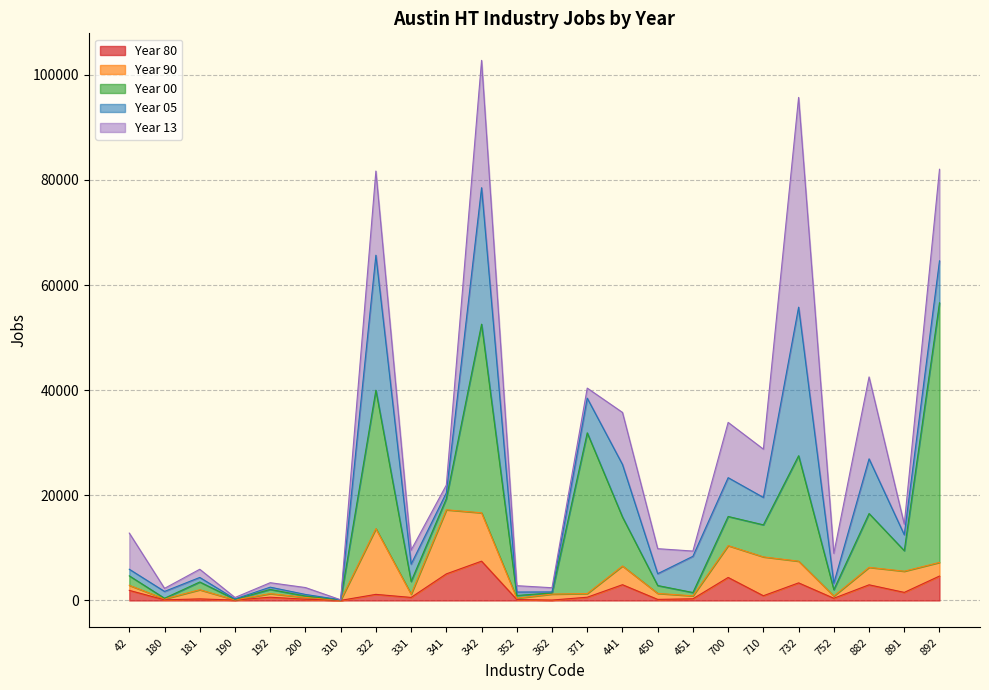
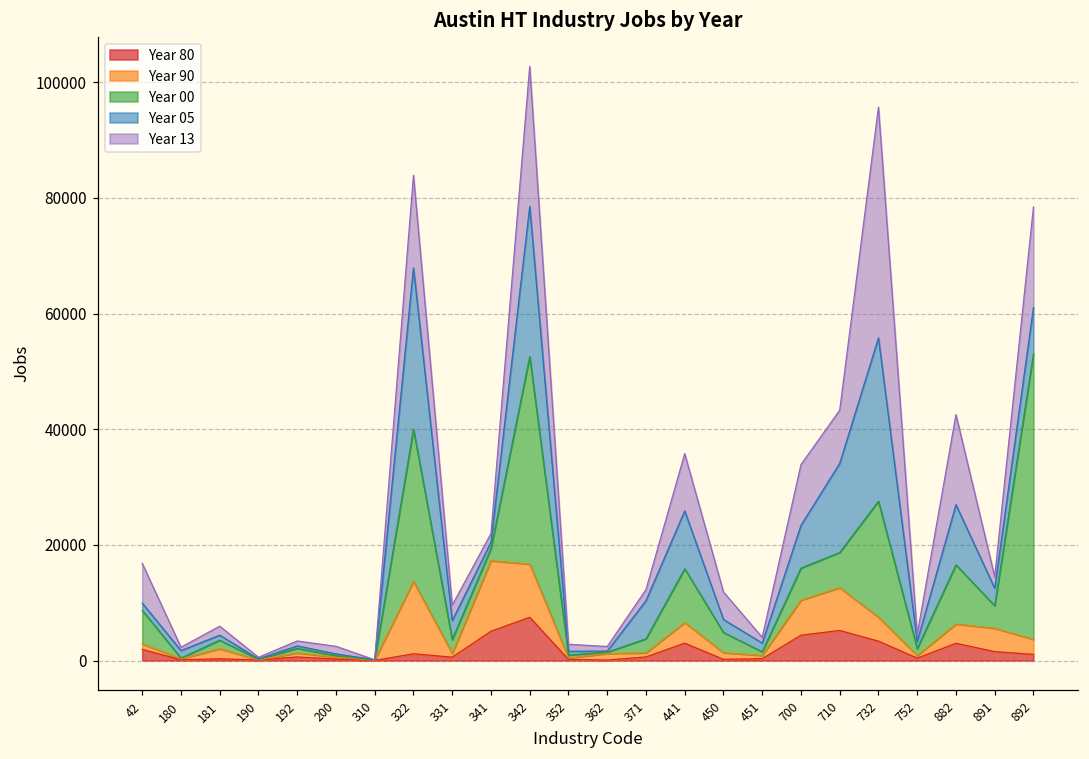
Year 00, 42: 2000 -> 6000
Year 05, 322: 26000 -> 28000
Year 00, 371: 31000 -> 2000
Year 00, 450: 1000 -> 3000
Year 05, 451: 7000 -> 2000
Year 80, 710: 1000 -> 5000
Year 05, 710: 5000 -> 15000
Year 13, 752: 6000 -> 1000
Year 80, 892: 5000 -> 1000
